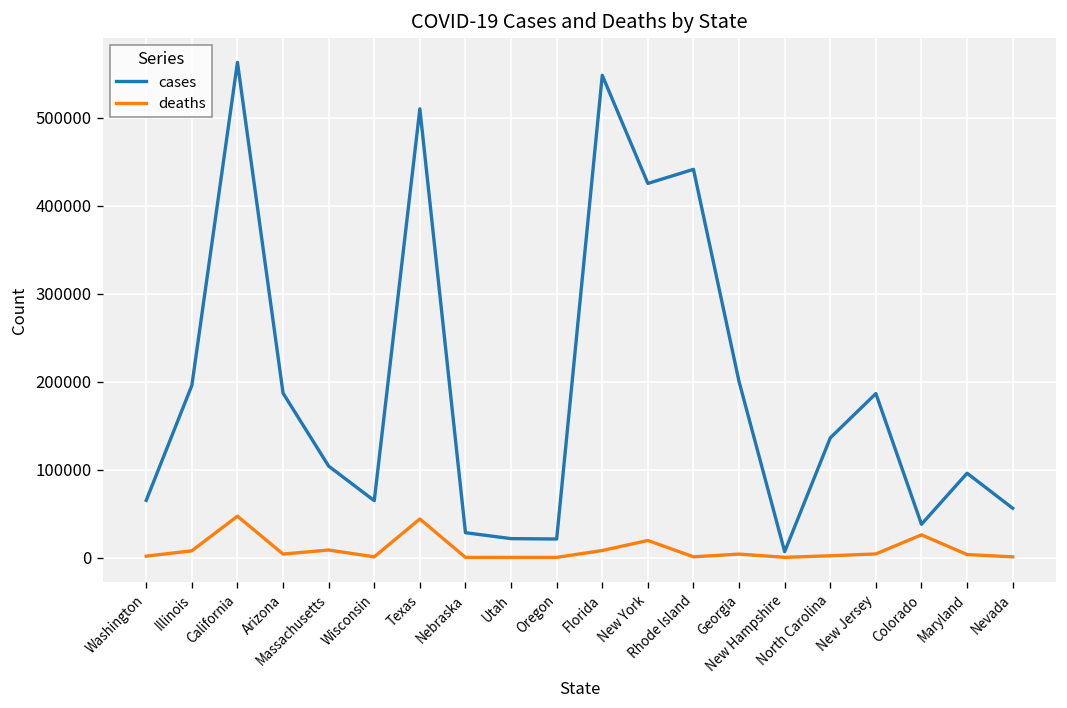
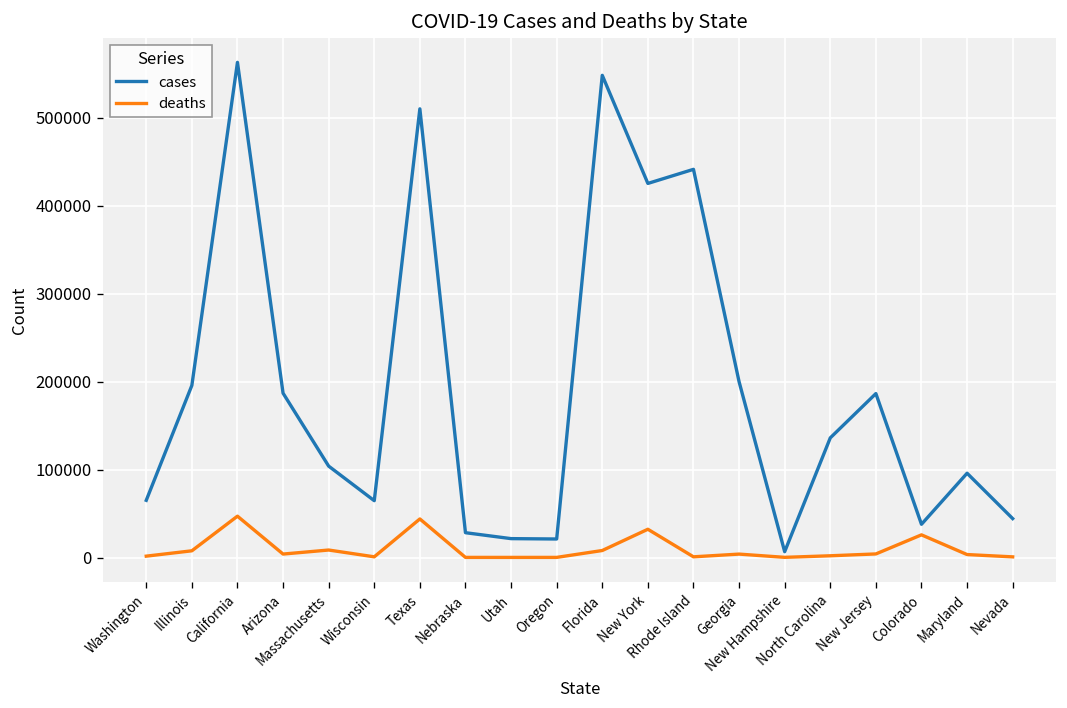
deaths, New York: 20000 -> 30000
cases, Nevada: 60000 -> 40000
